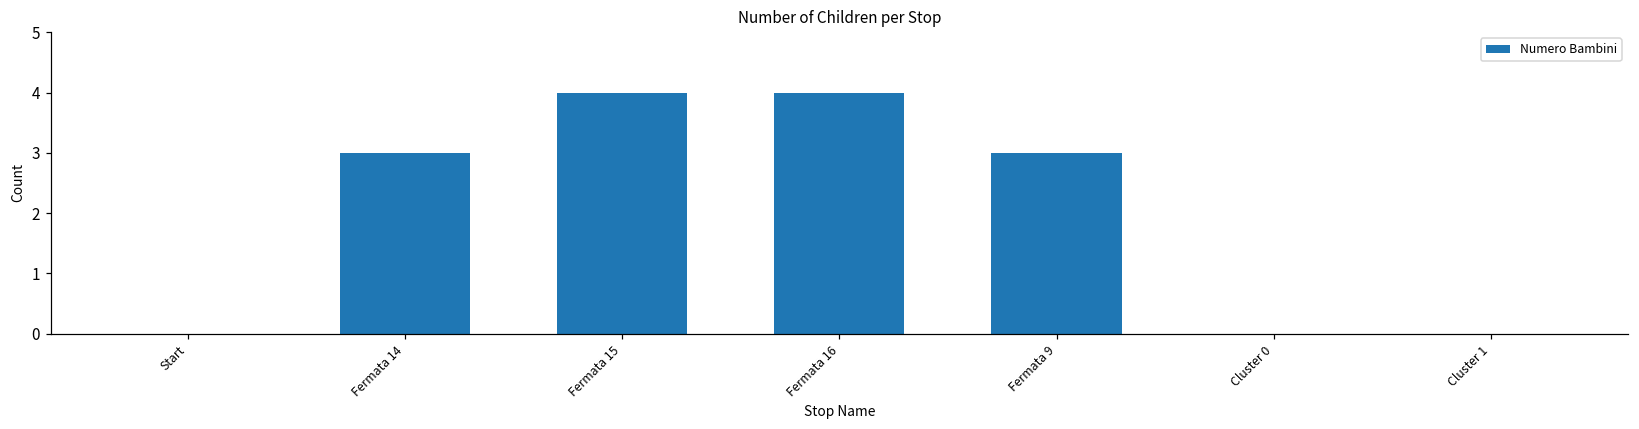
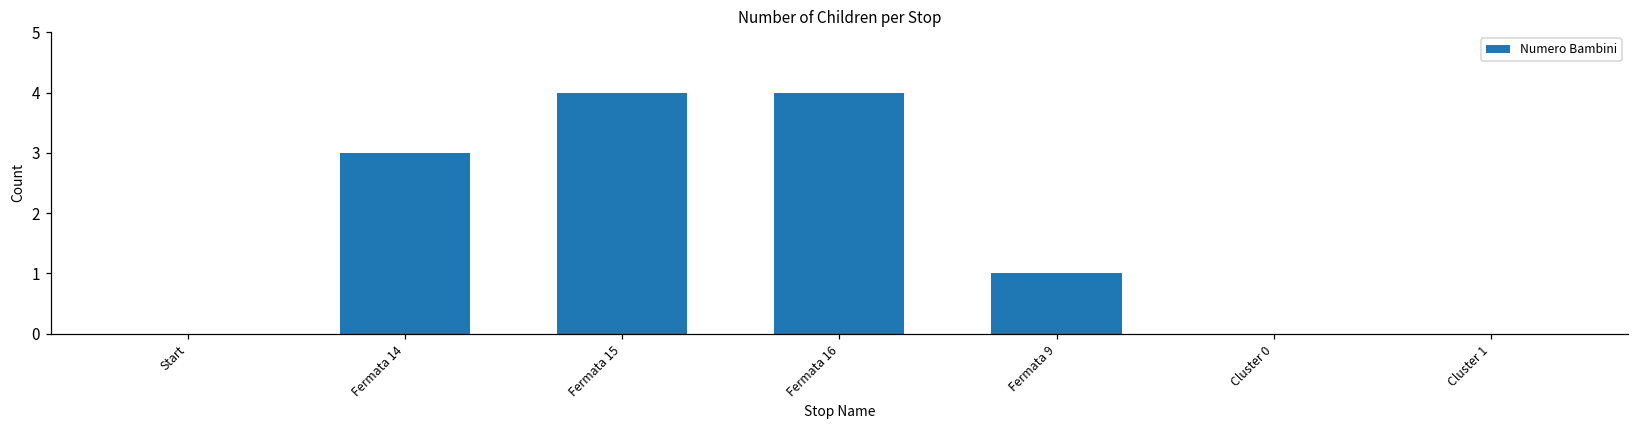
Fermata 9: 3 -> 1
